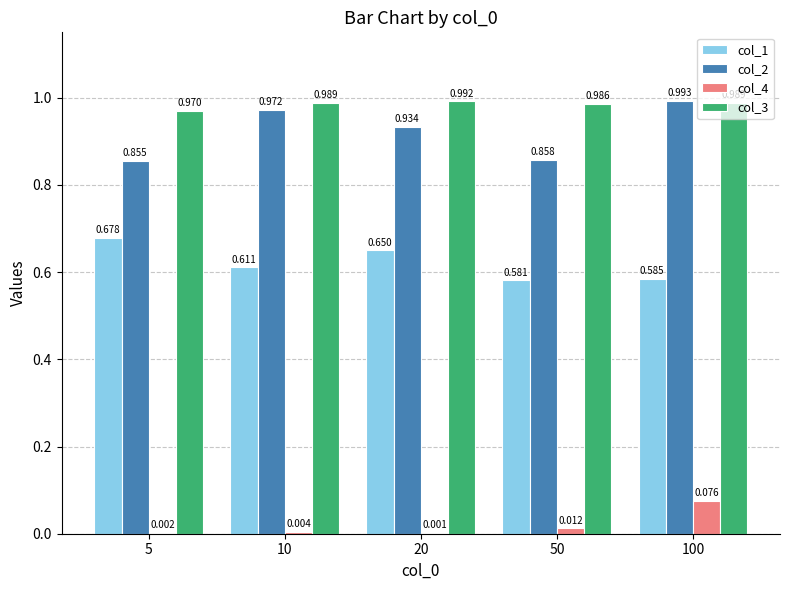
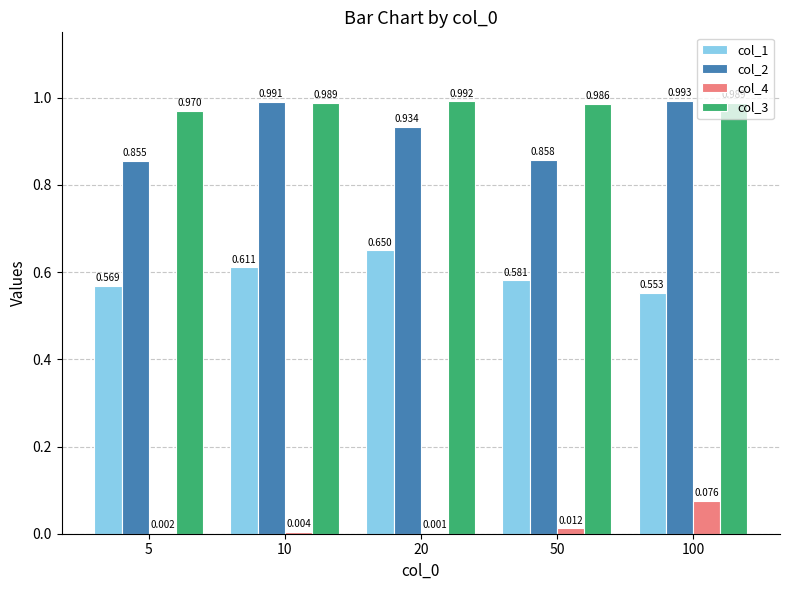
col_1, 5: 0.678 -> 0.569
col_2, 10: 0.972 -> 0.991
col_1, 100: 0.585 -> 0.553
